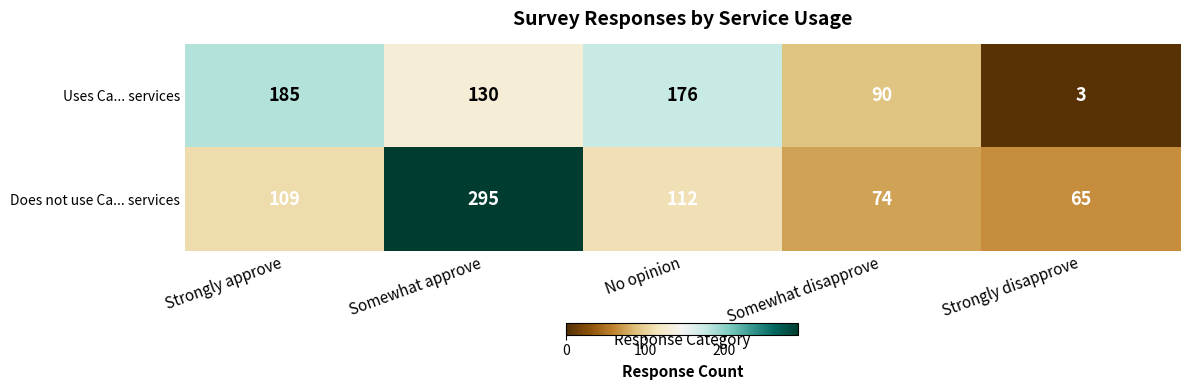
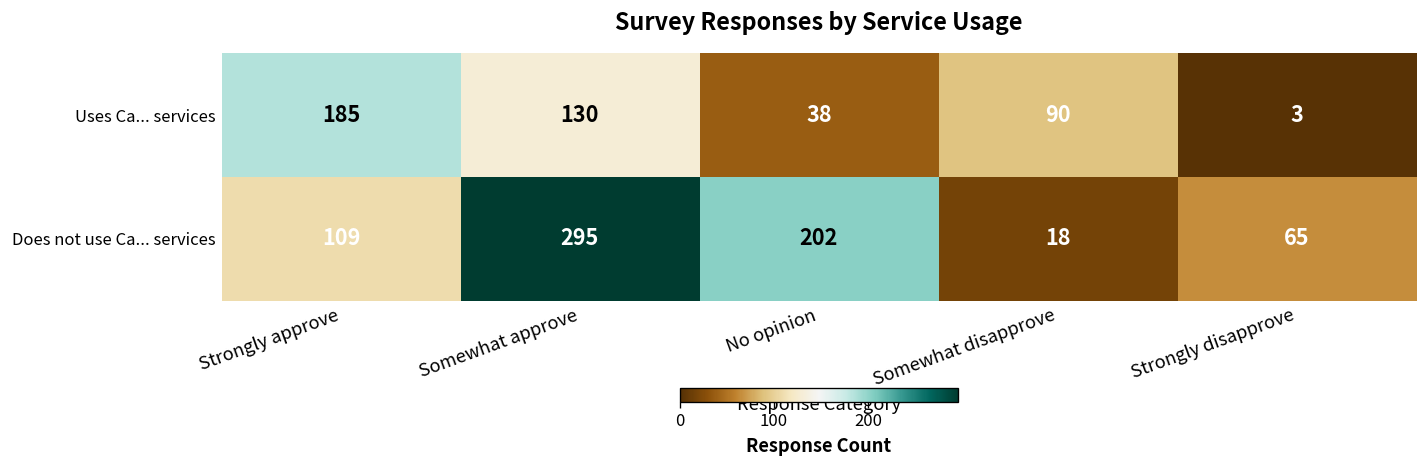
Uses Ca... services, No opinion: 176 -> 38
Does not use Ca... services, No opinion: 112 -> 202
Does not use Ca... services, Somewhat disapprove: 74 -> 18
